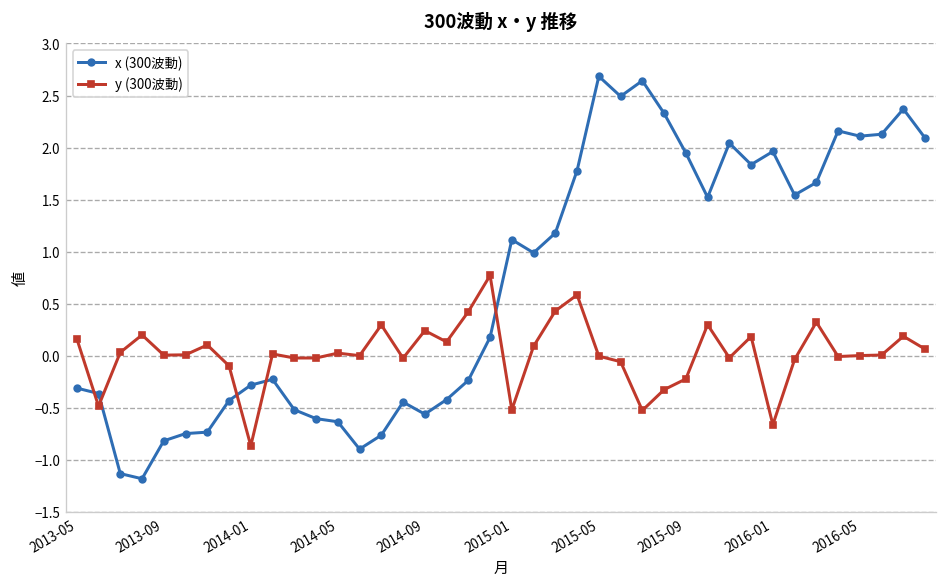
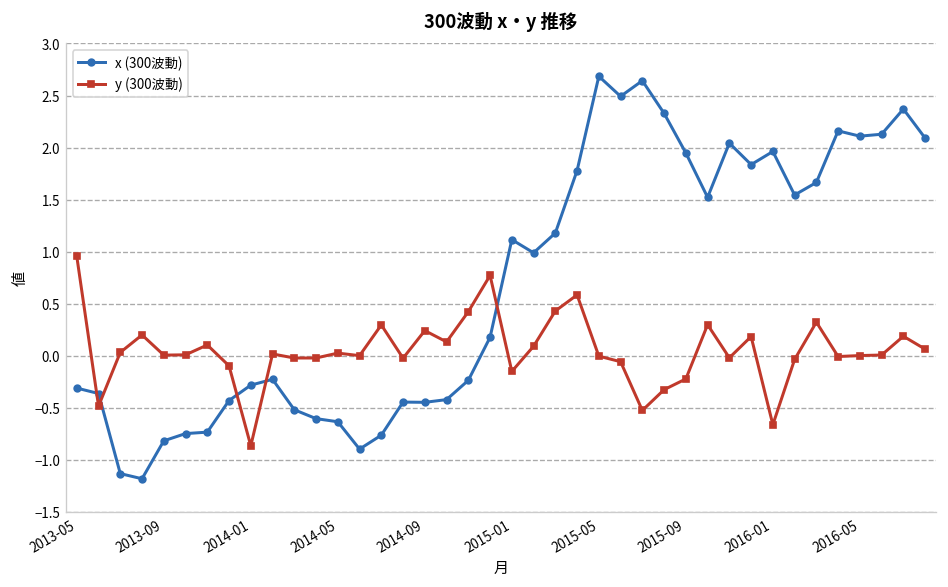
y (300波動), 2013-05: 0.2 -> 1.0
x (300波動), 2014-09: -0.6 -> -0.4
y (300波動), 2015-01: -0.5 -> -0.2
